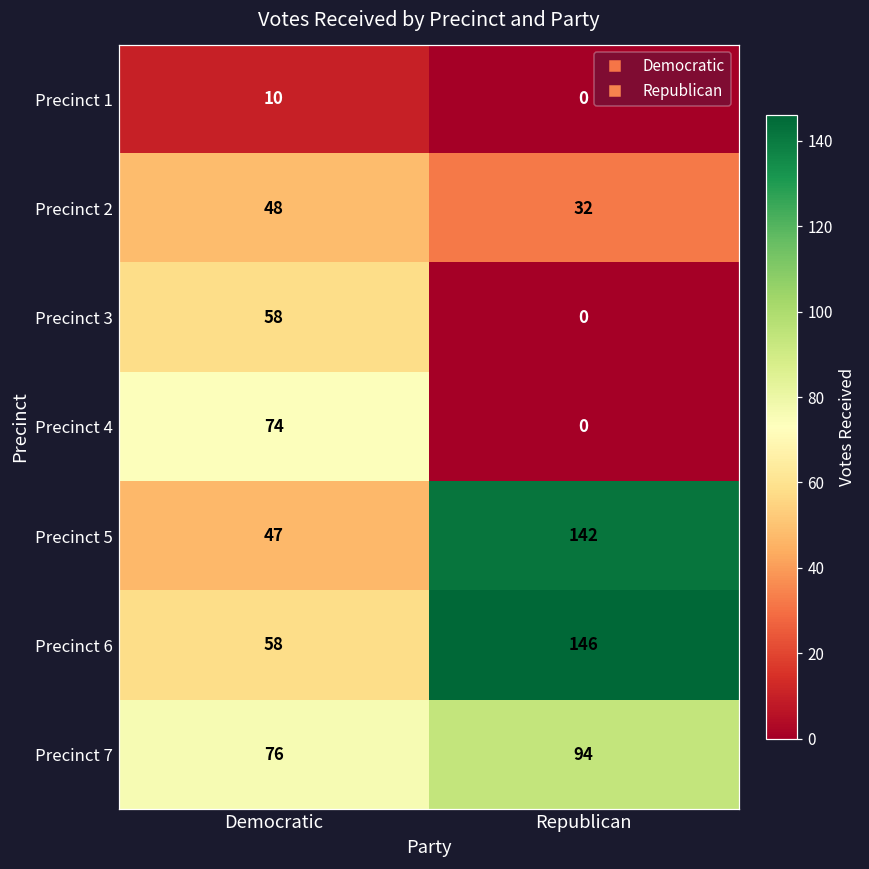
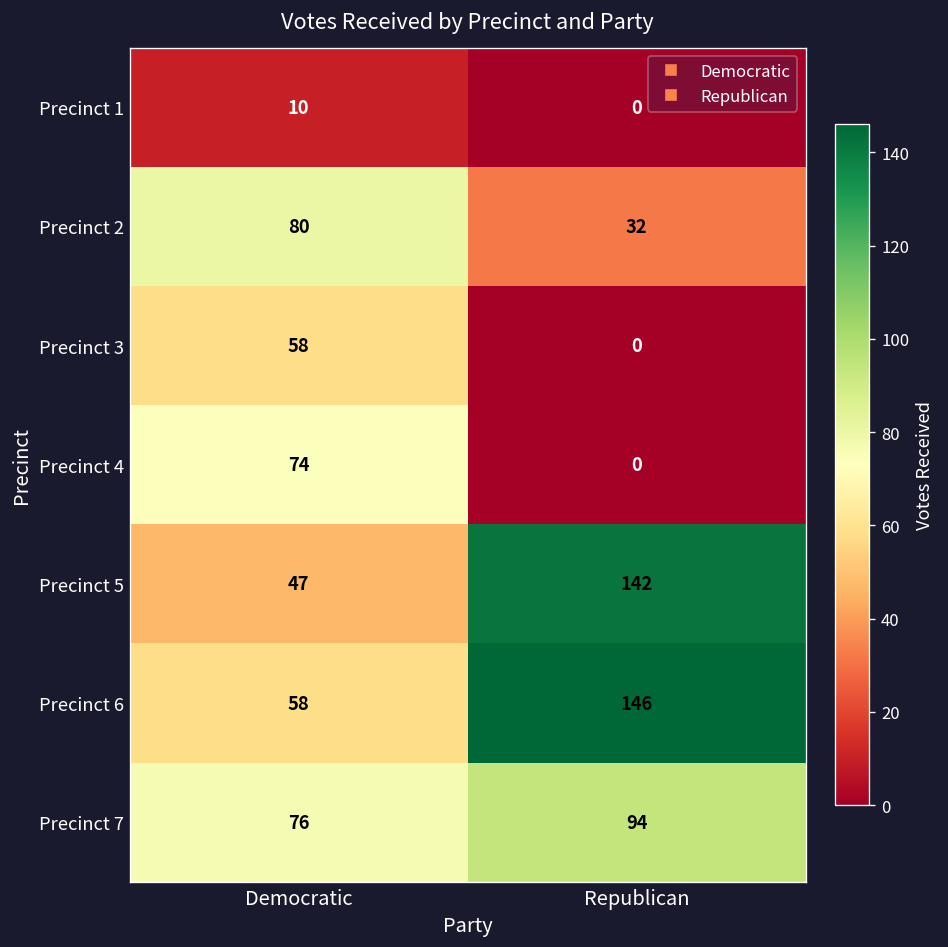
Precinct 2, Democratic: 48 -> 80
